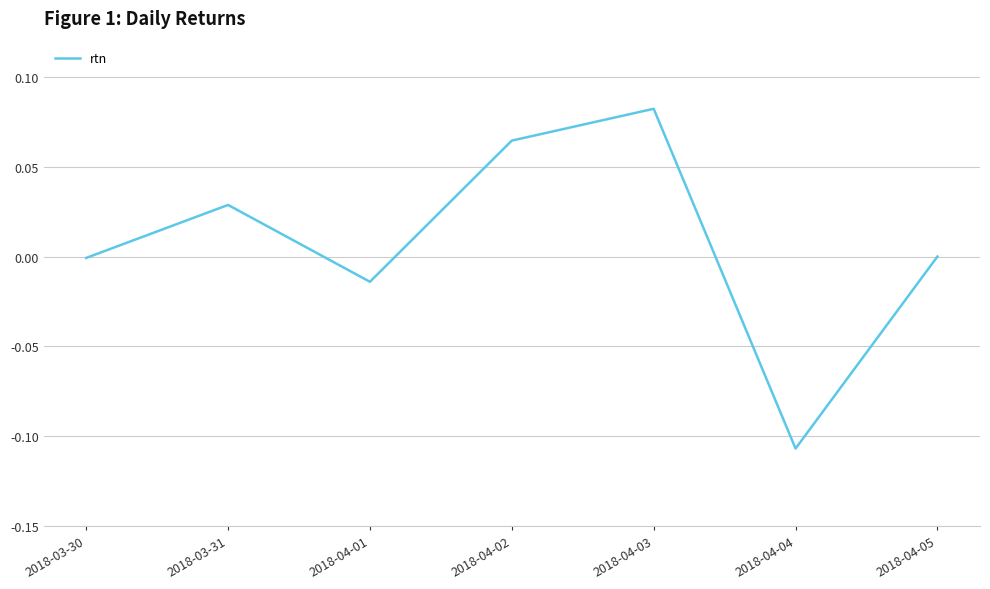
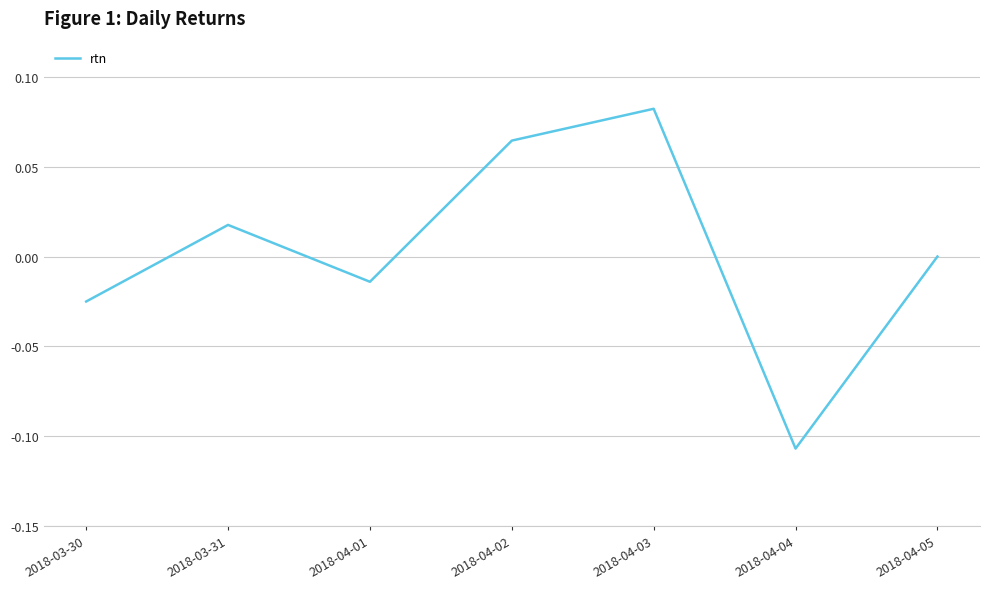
2018-03-30: -0.001 -> -0.025
2018-03-31: 0.029 -> 0.018
